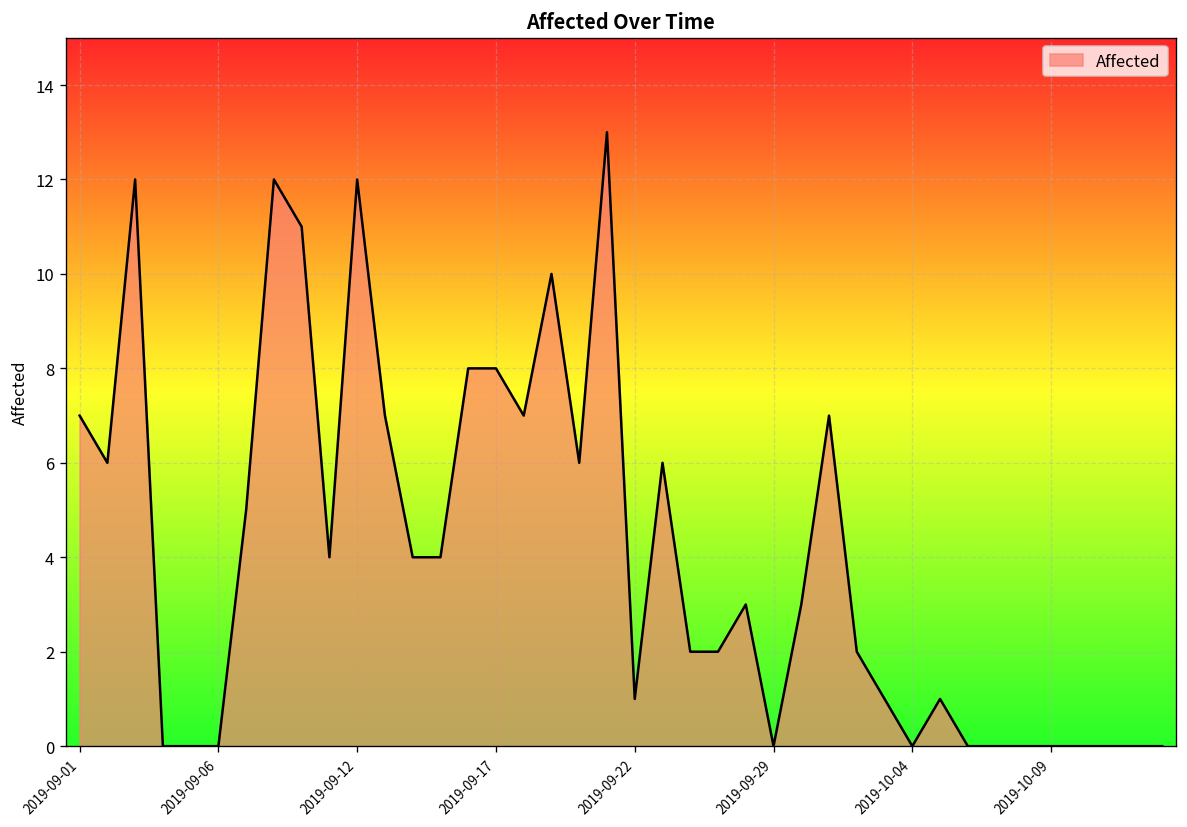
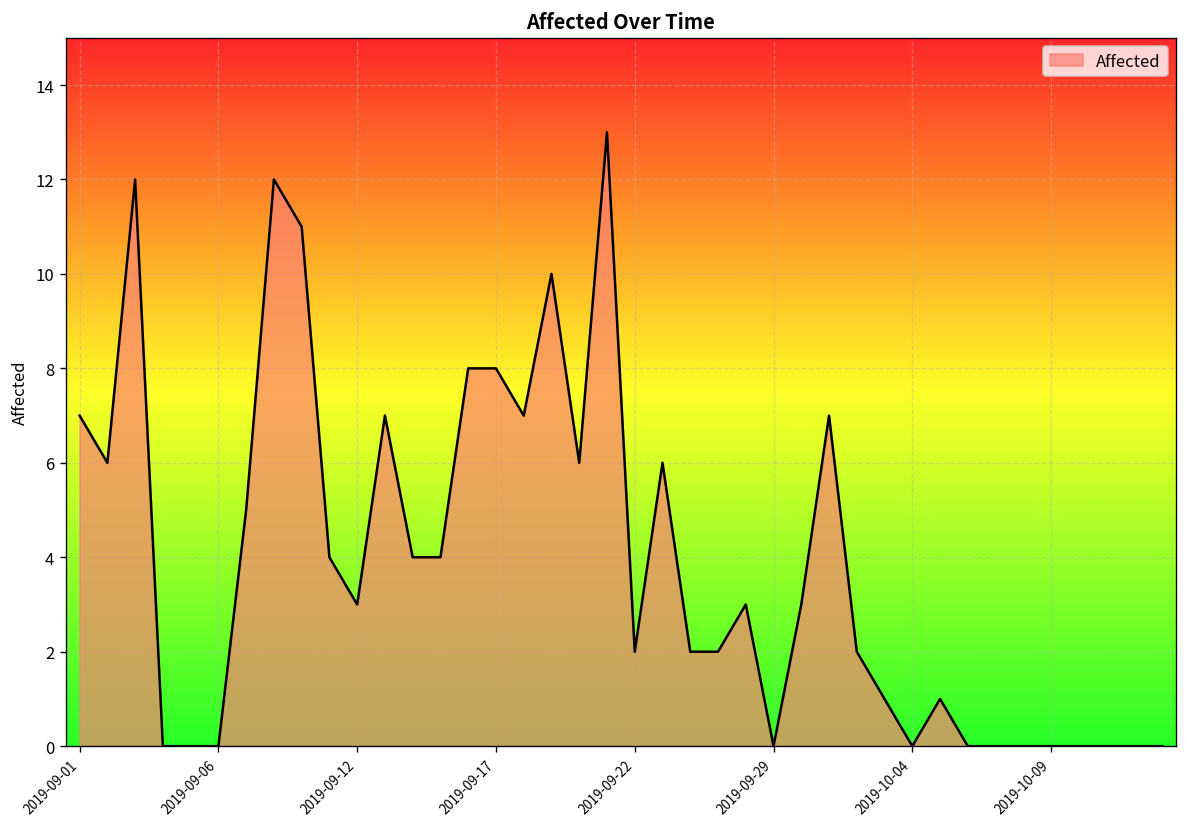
2019-09-12: 12 -> 3
2019-09-22: 1 -> 2
